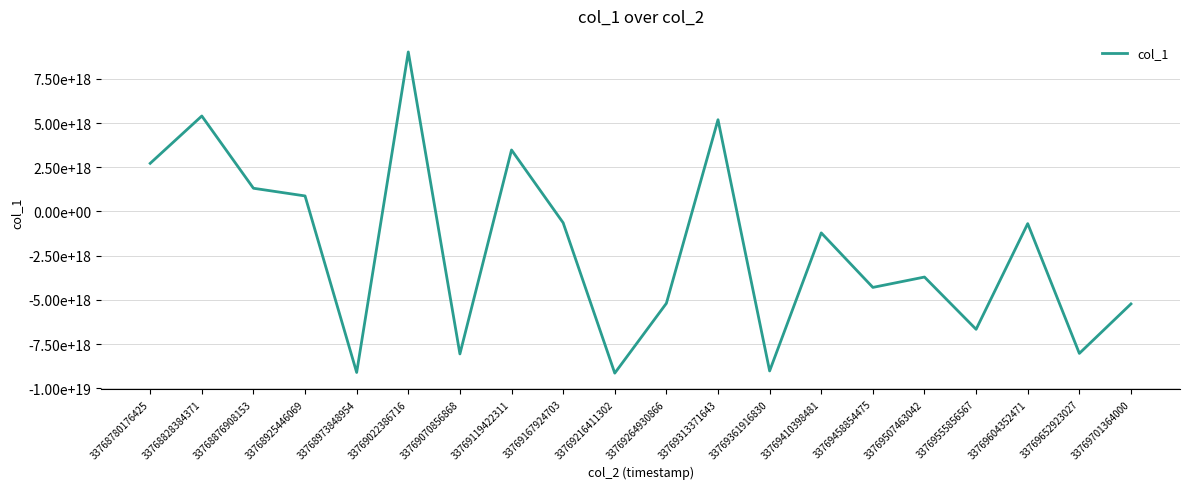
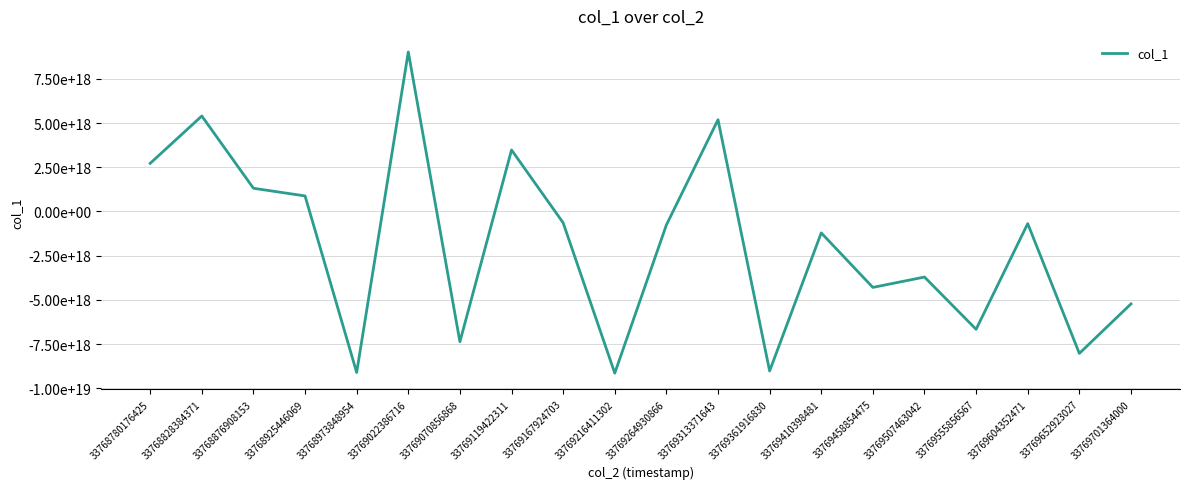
33769070856868: -8100000000000000000 -> -7400000000000000000
33769264930866: -5200000000000000000 -> -800000000000000000
